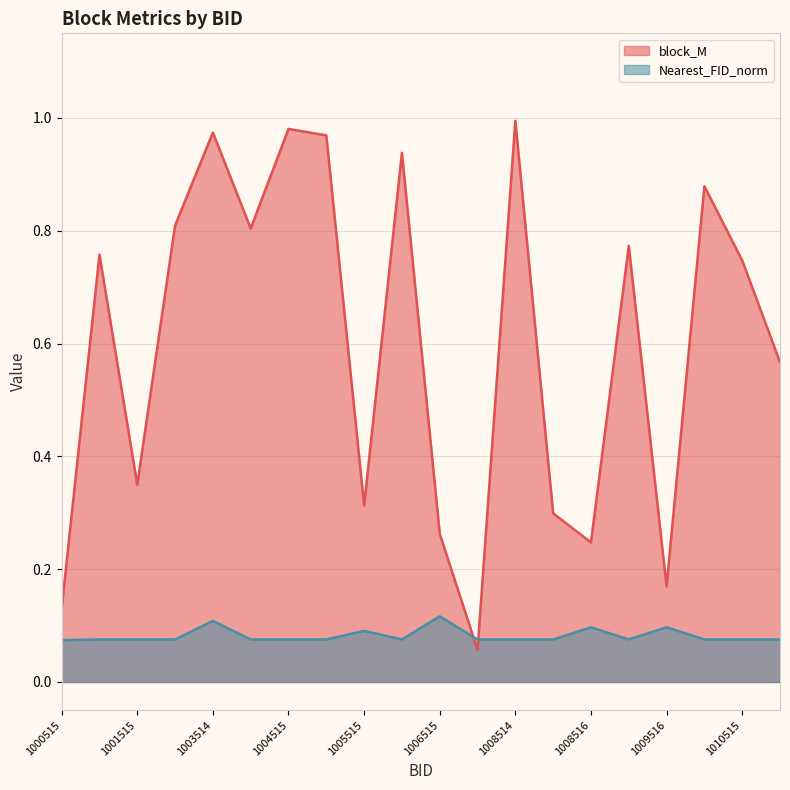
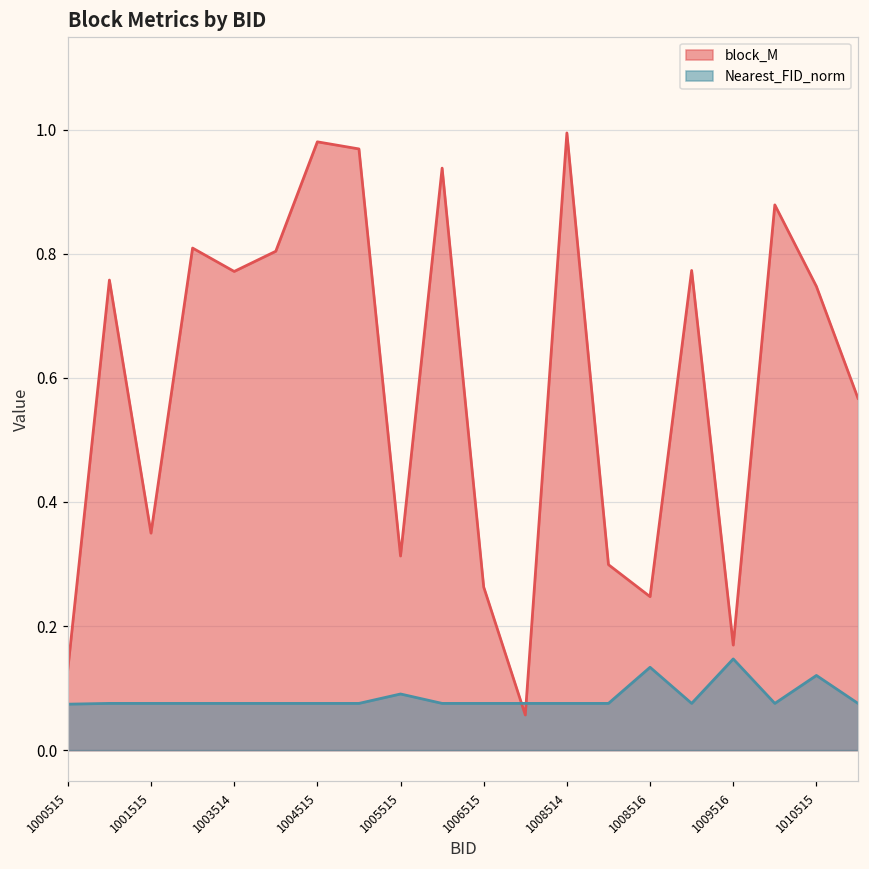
block_M, 1003514: 0.97 -> 0.77
Nearest_FID_norm, 1003514: 0.11 -> 0.08
Nearest_FID_norm, 1006515: 0.12 -> 0.08
Nearest_FID_norm, 1008516: 0.10 -> 0.13
Nearest_FID_norm, 1009516: 0.10 -> 0.15
Nearest_FID_norm, 1010515: 0.08 -> 0.12
